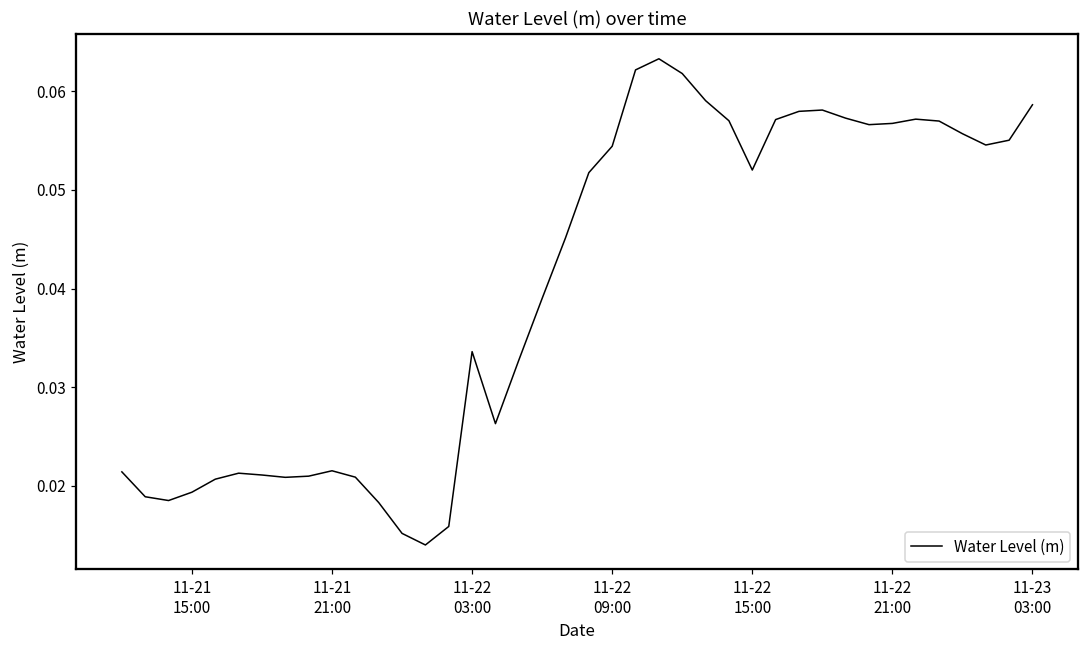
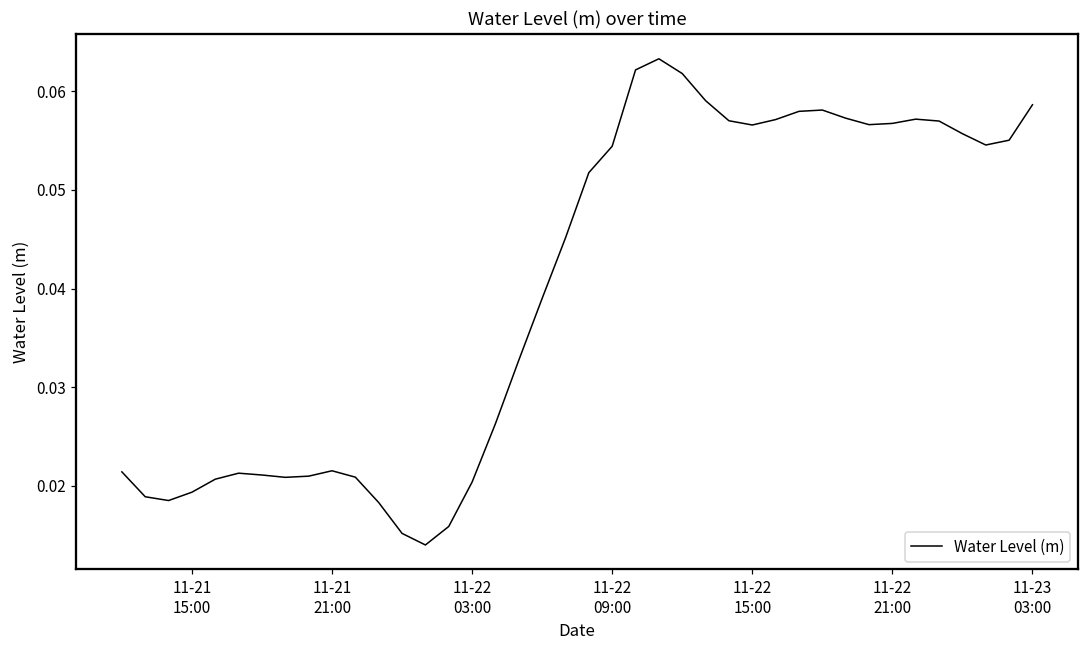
11-22 03:00: 0.034 -> 0.020
11-22 15:00: 0.052 -> 0.057
